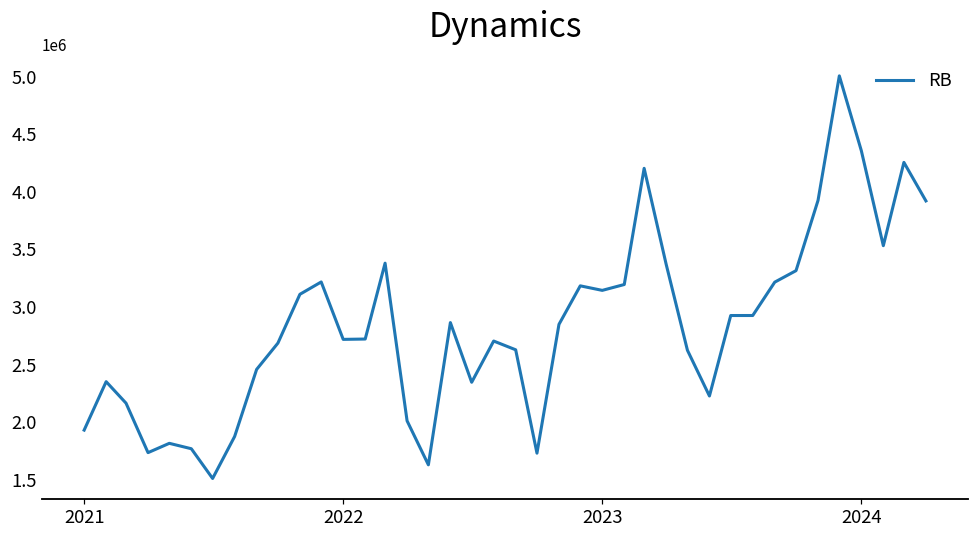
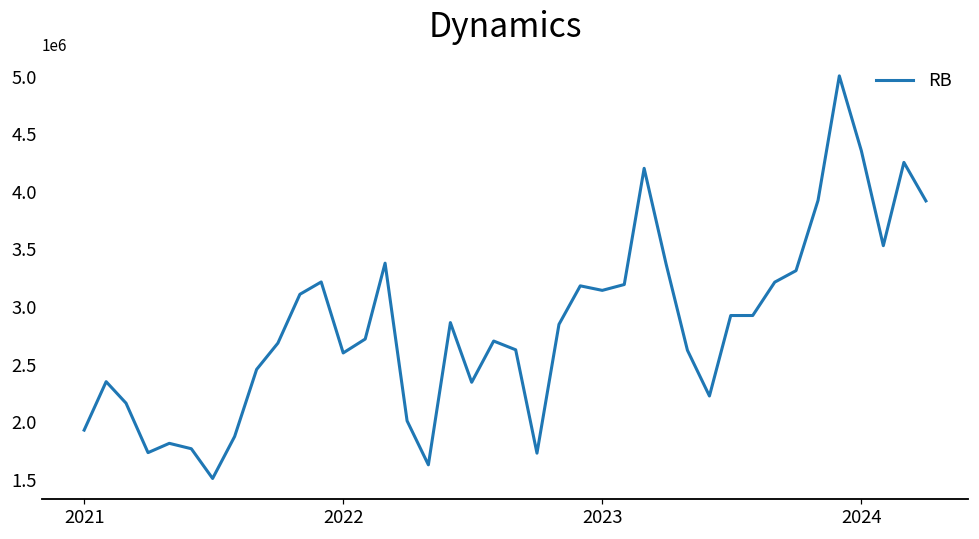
2022: 2720000 -> 2600000
